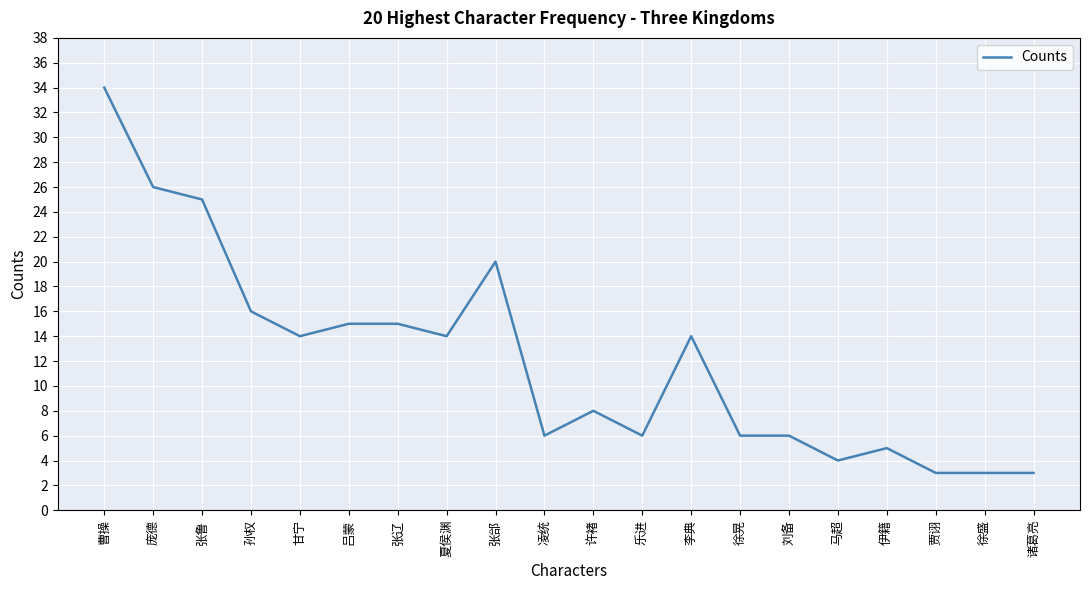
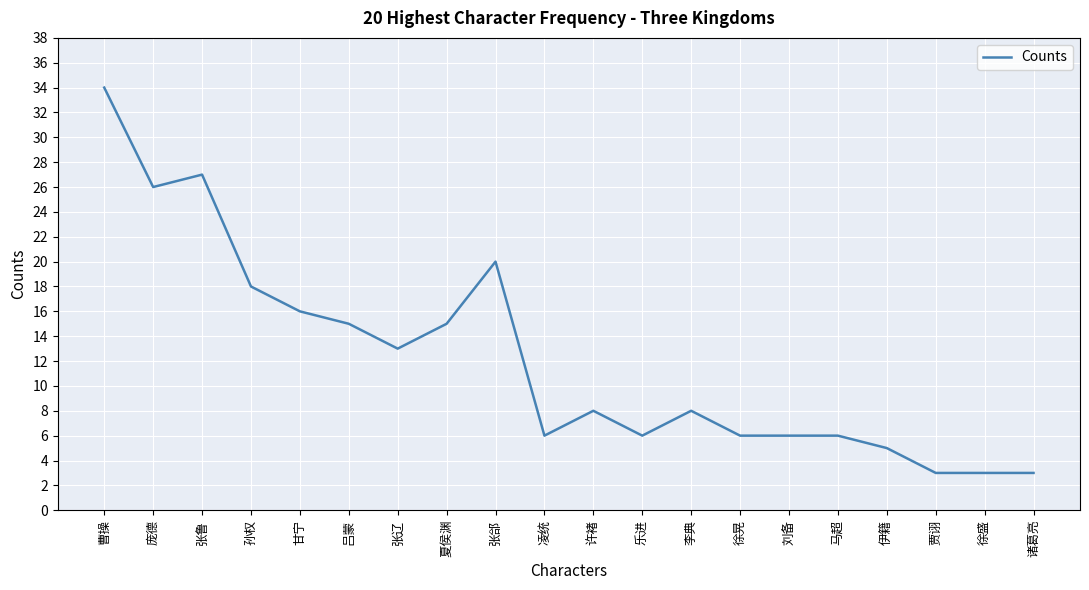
张鲁: 25 -> 27
孙权: 16 -> 18
甘宁: 14 -> 16
张辽: 15 -> 13
夏侯渊: 14 -> 15
李典: 14 -> 8
马超: 4 -> 6
